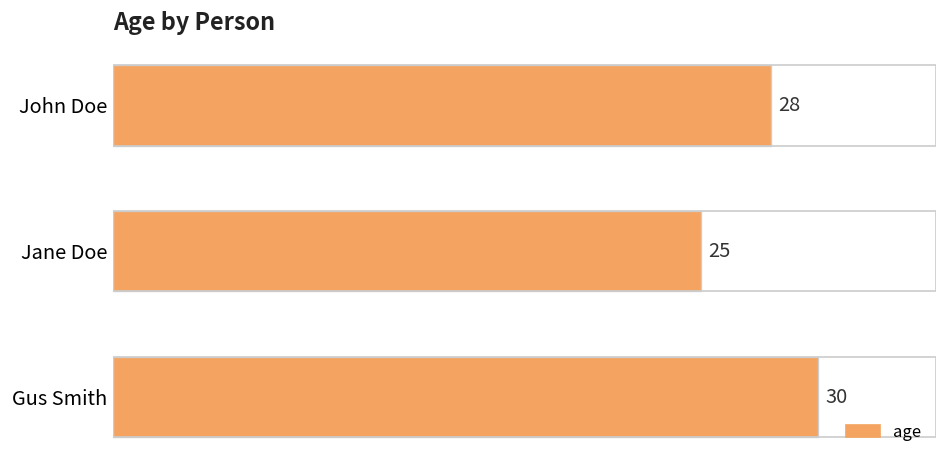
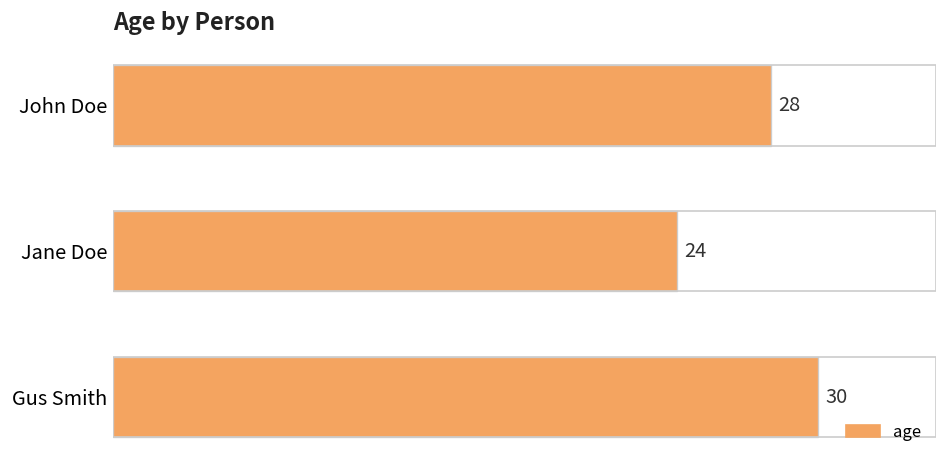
Jane Doe: 25 -> 24
